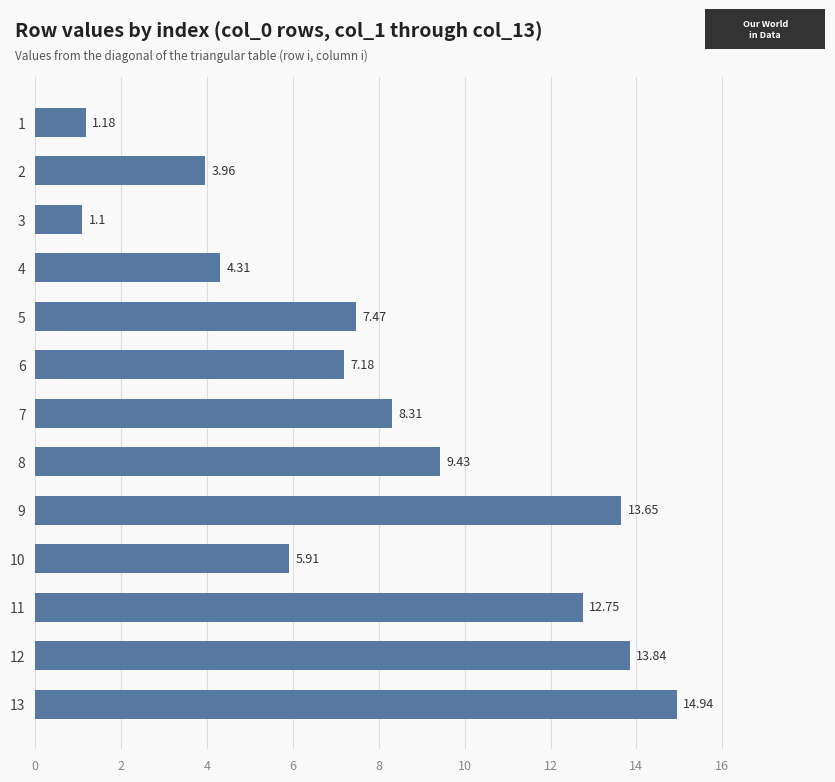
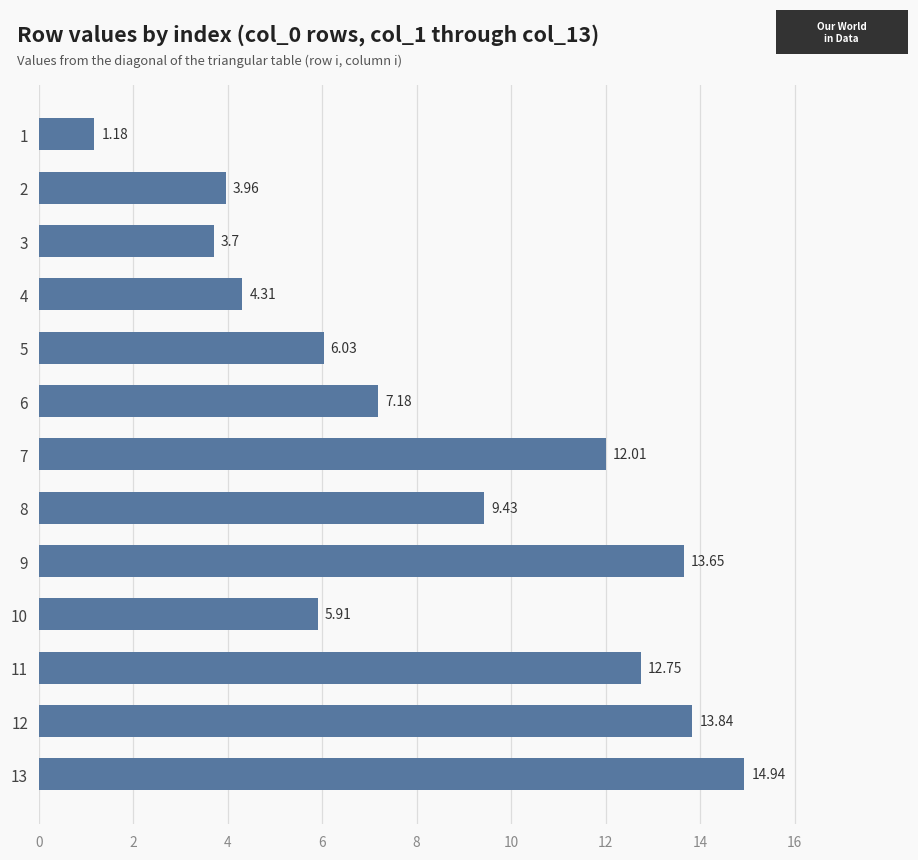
3: 1.1 -> 3.7
5: 7.47 -> 6.03
7: 8.31 -> 12.01
